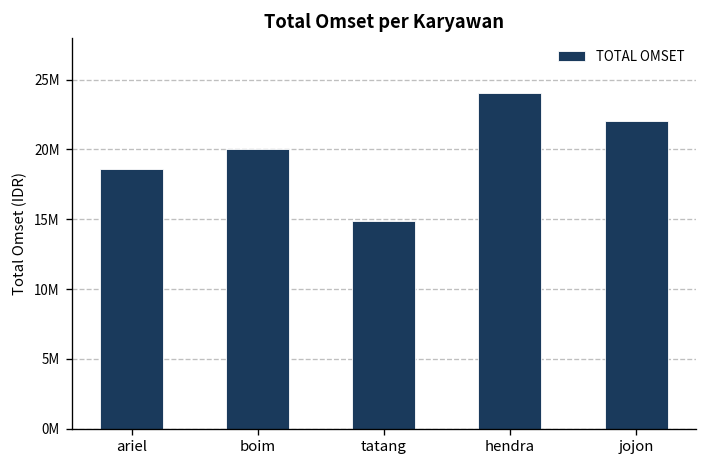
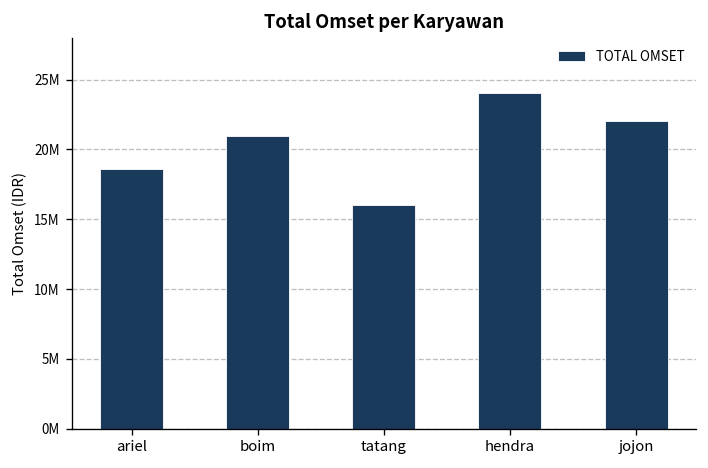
boim: 20000000 -> 21000000
tatang: 14800000 -> 16000000
